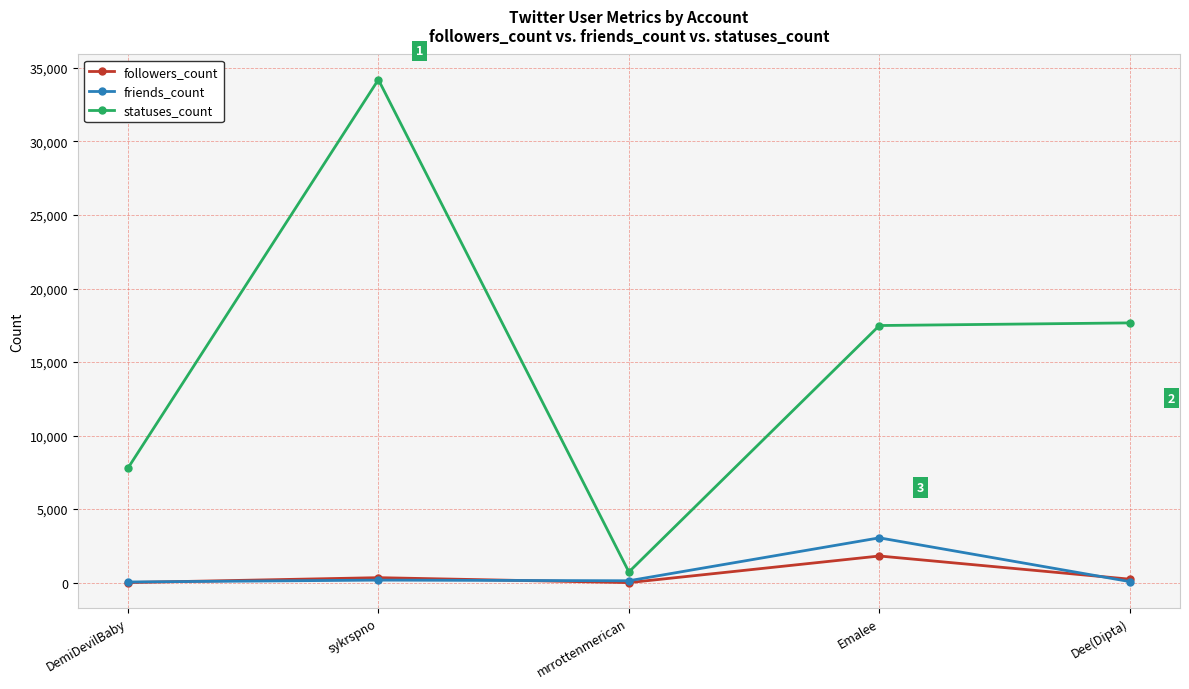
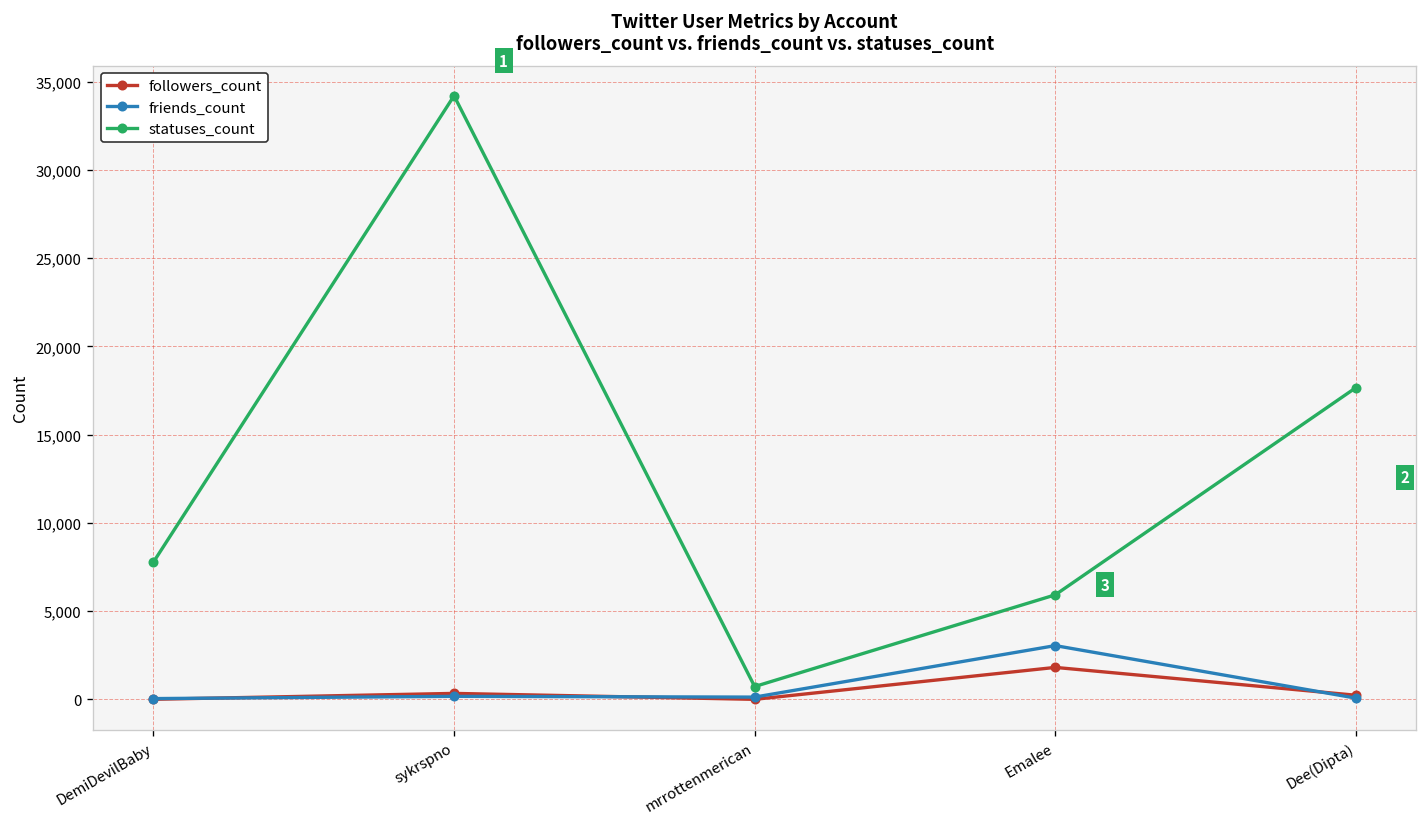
statuses_count, Emalee: 17,500 -> 5,900
